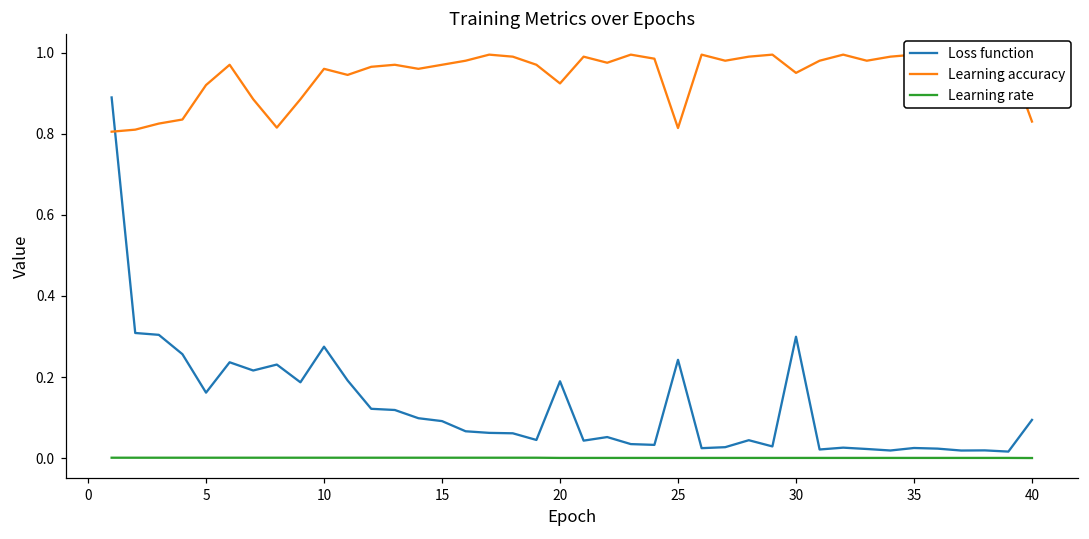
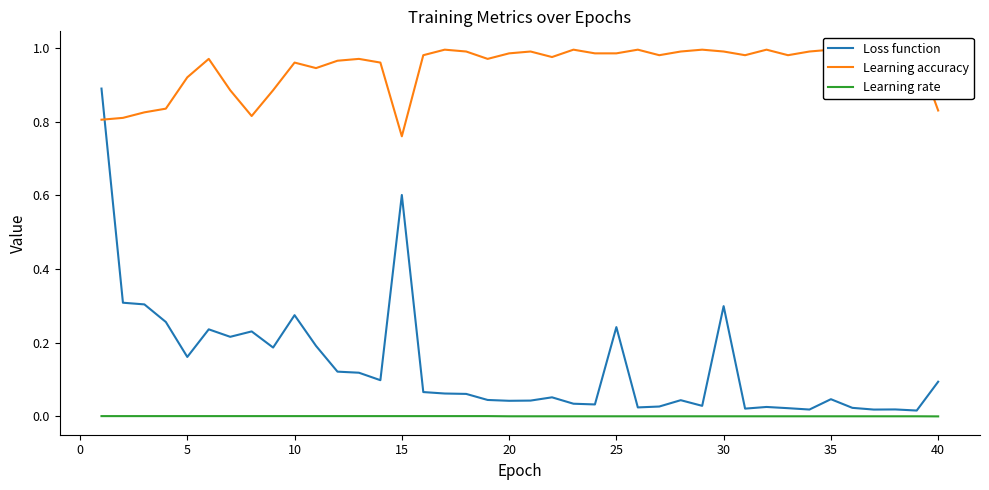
Loss function, 15: 0.09 -> 0.60
Learning accuracy, 15: 0.97 -> 0.76
Loss function, 20: 0.19 -> 0.04
Learning accuracy, 20: 0.92 -> 0.99
Learning accuracy, 25: 0.81 -> 0.99
Learning accuracy, 30: 0.95 -> 0.99
Loss function, 35: 0.02 -> 0.05
